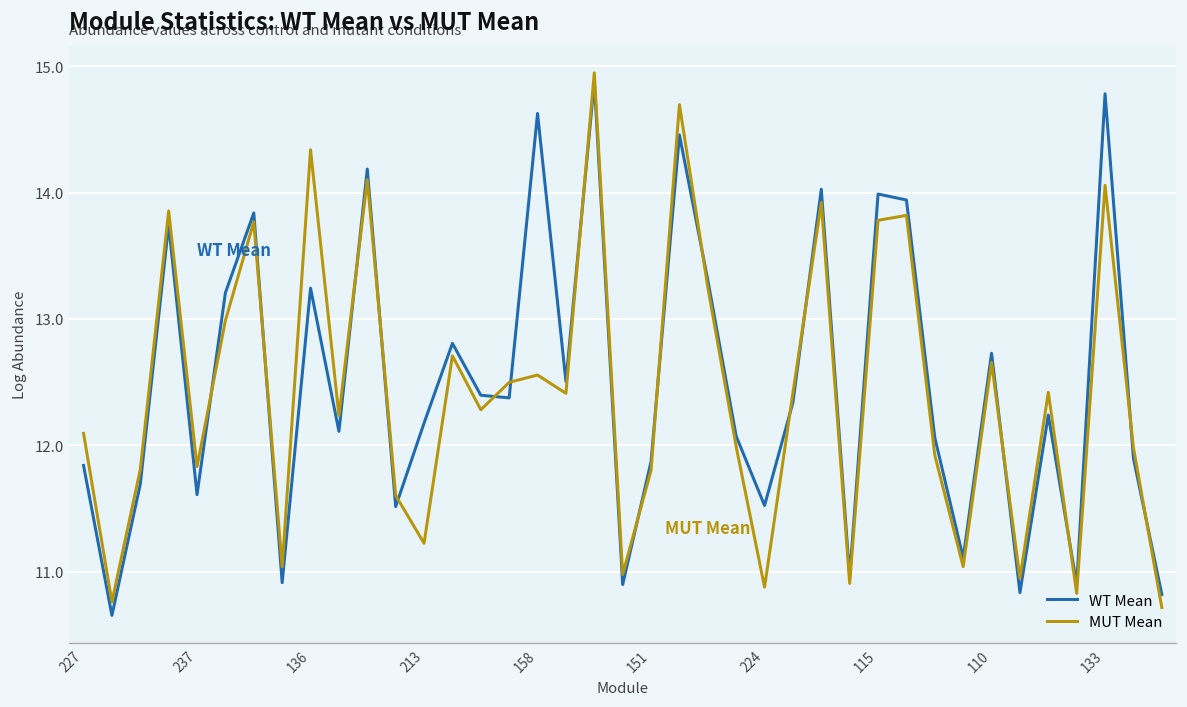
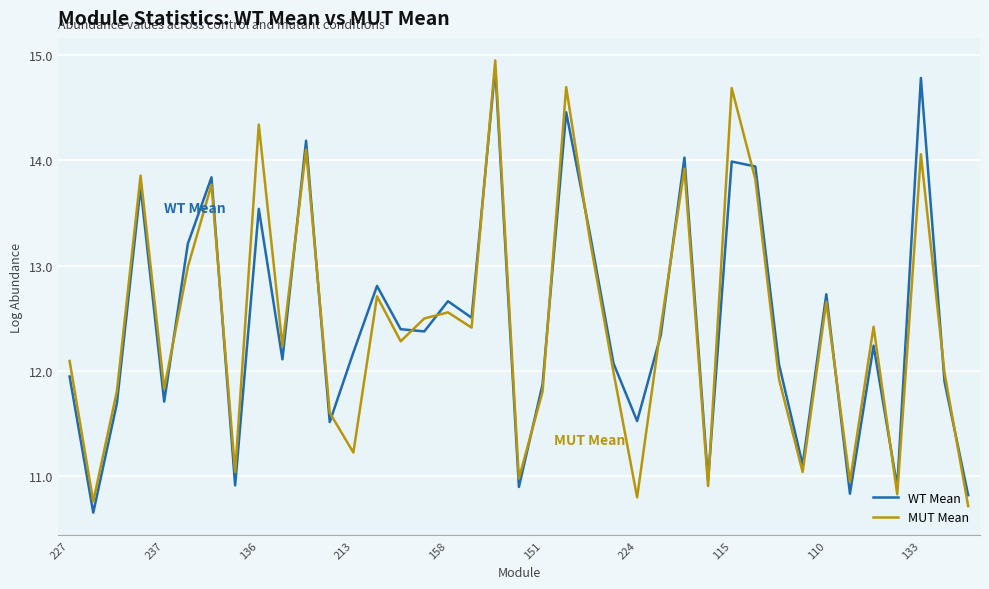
WT Mean, 227: 11.84 -> 11.95
WT Mean, 237: 11.61 -> 11.71
WT Mean, 136: 13.24 -> 13.54
WT Mean, 158: 14.63 -> 12.66
MUT Mean, 224: 10.88 -> 10.80
MUT Mean, 115: 13.78 -> 14.69
